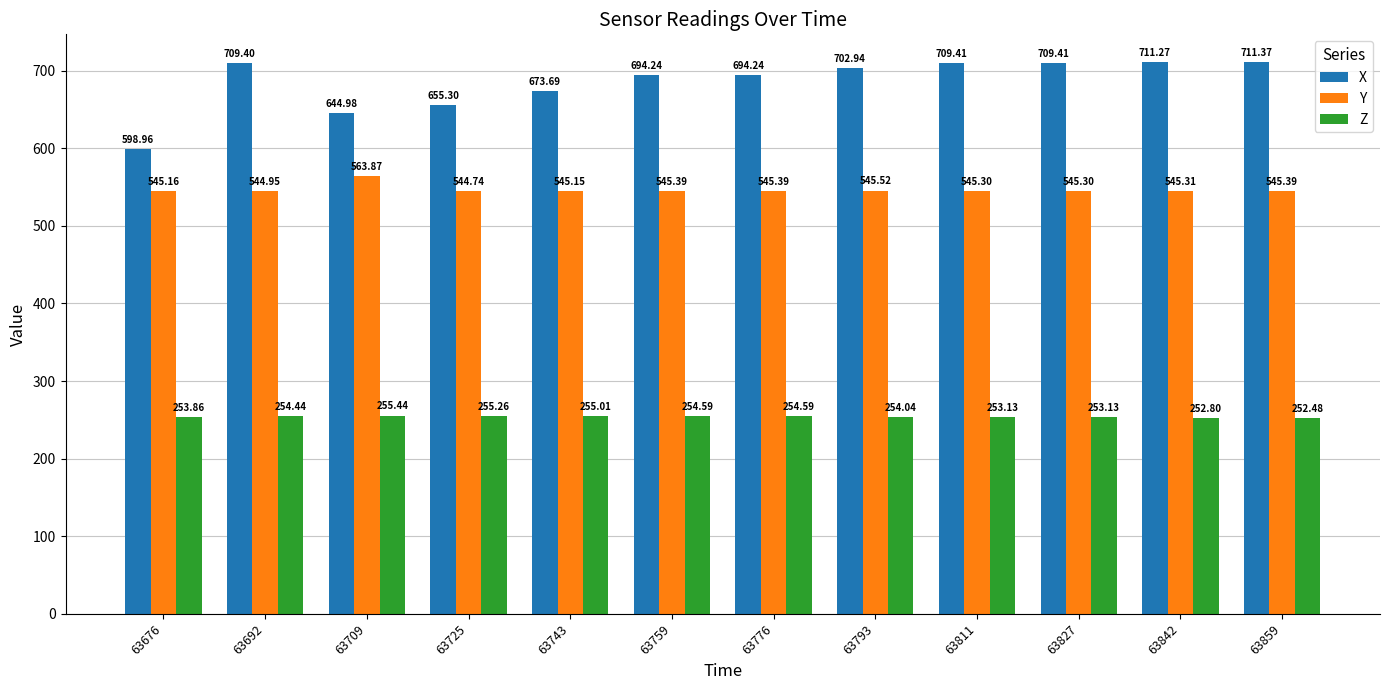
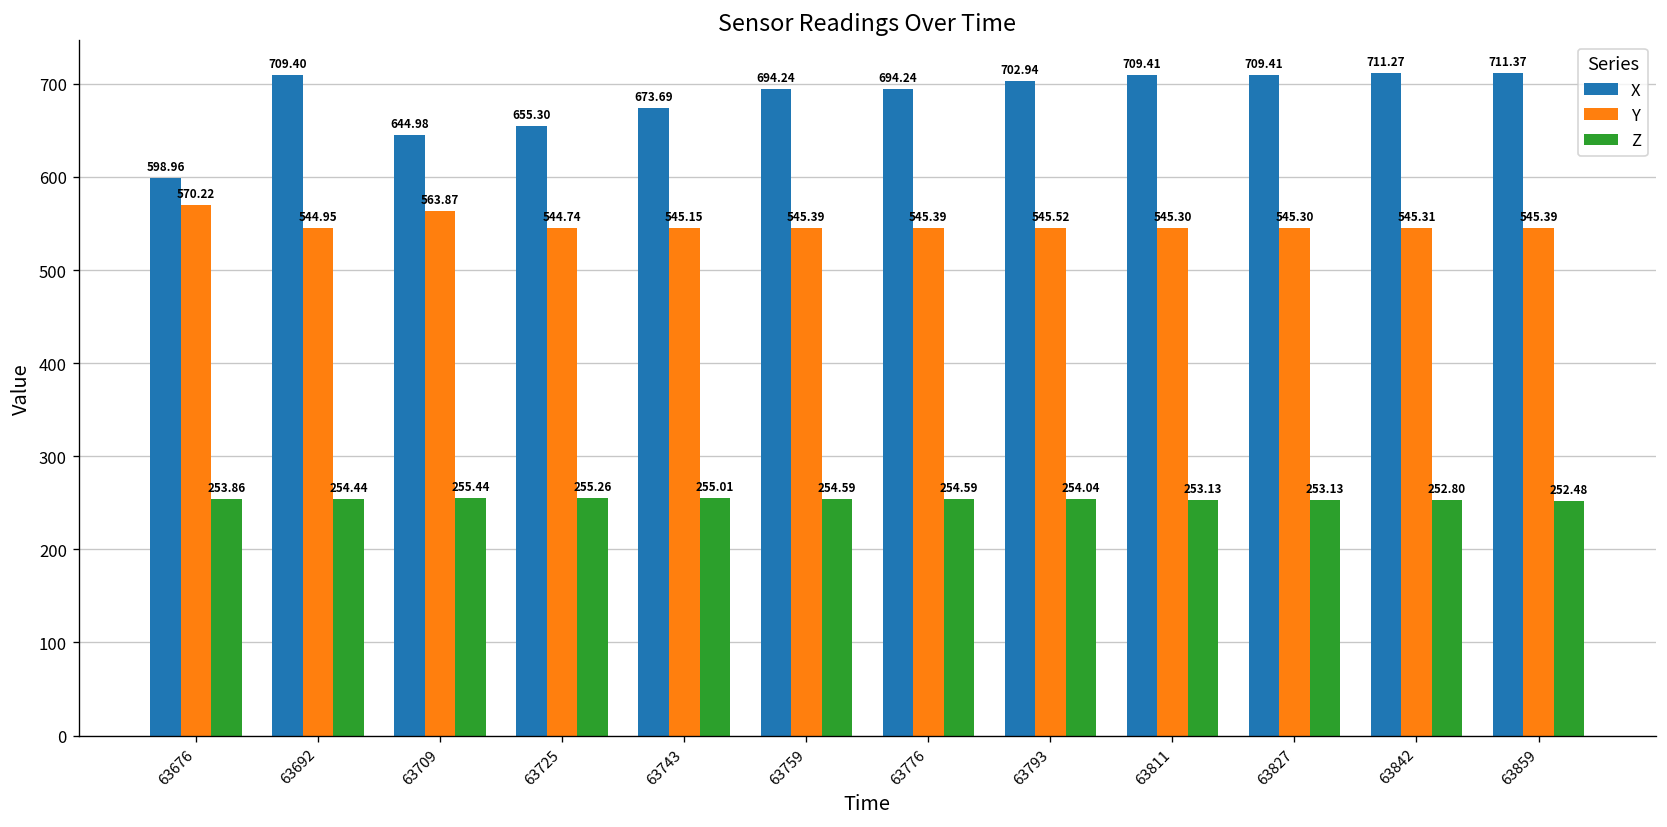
Y, 63676: 545.16 -> 570.22
